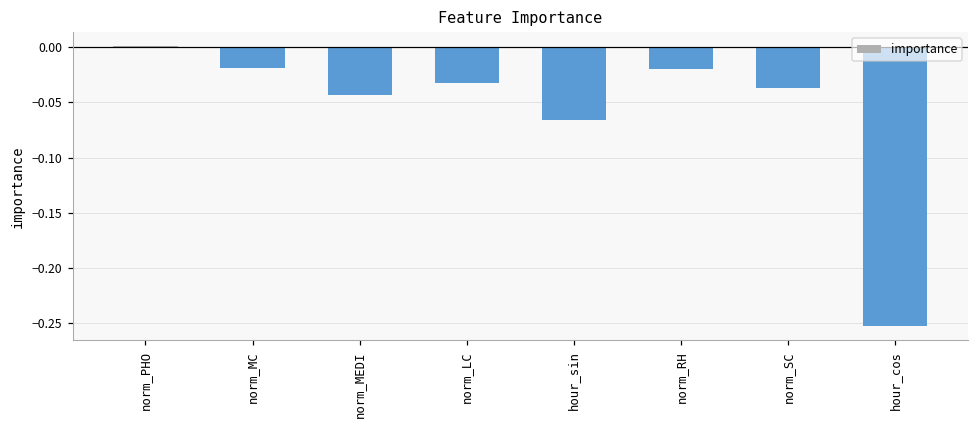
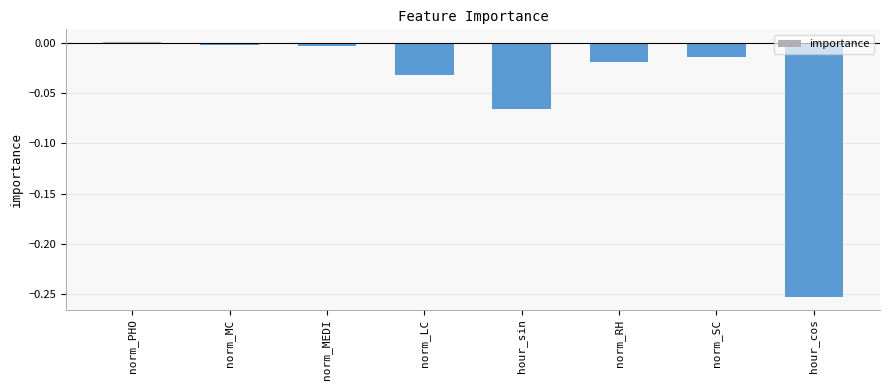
norm_MC: -0.019 -> -0.003
norm_MEDI: -0.043 -> -0.003
norm_SC: -0.037 -> -0.014
